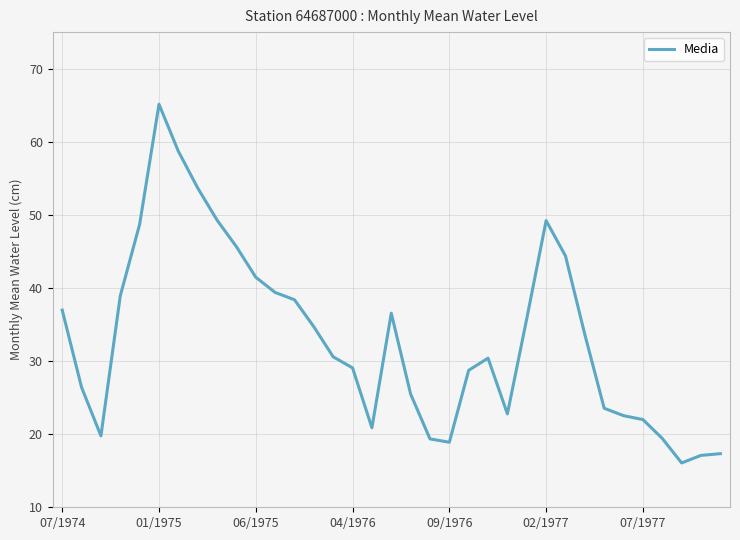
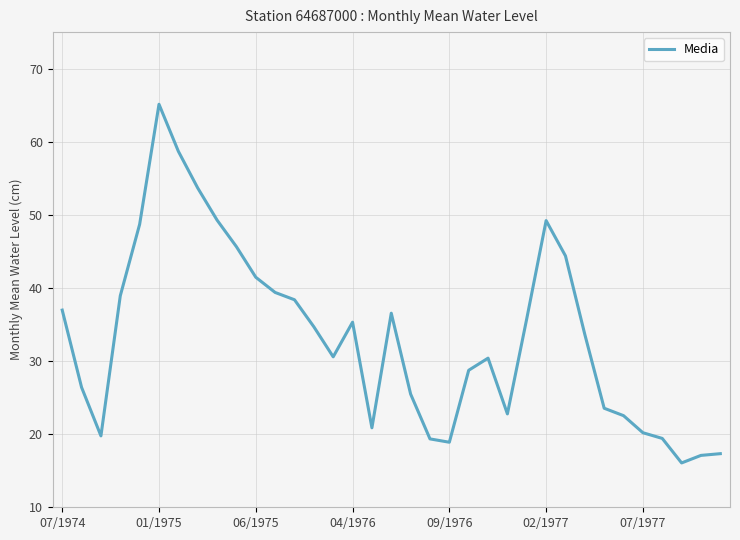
04/1976: 29 -> 35
07/1977: 22 -> 20
